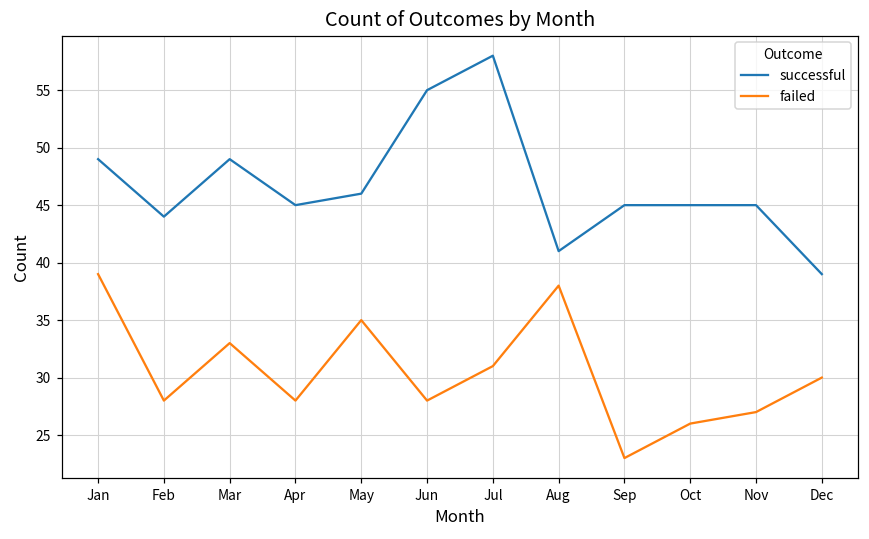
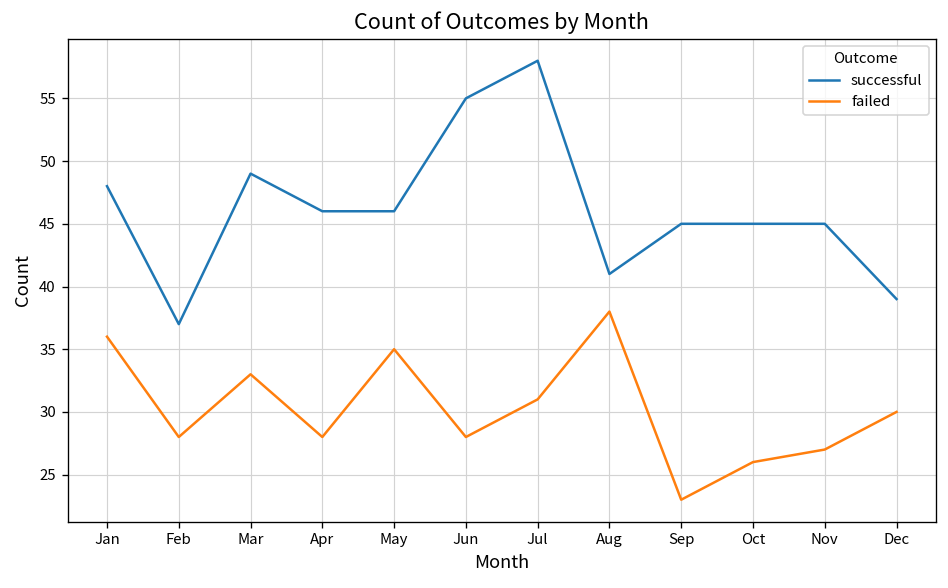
successful, Jan: 49 -> 48
failed, Jan: 39 -> 36
successful, Feb: 44 -> 37
successful, Apr: 45 -> 46
